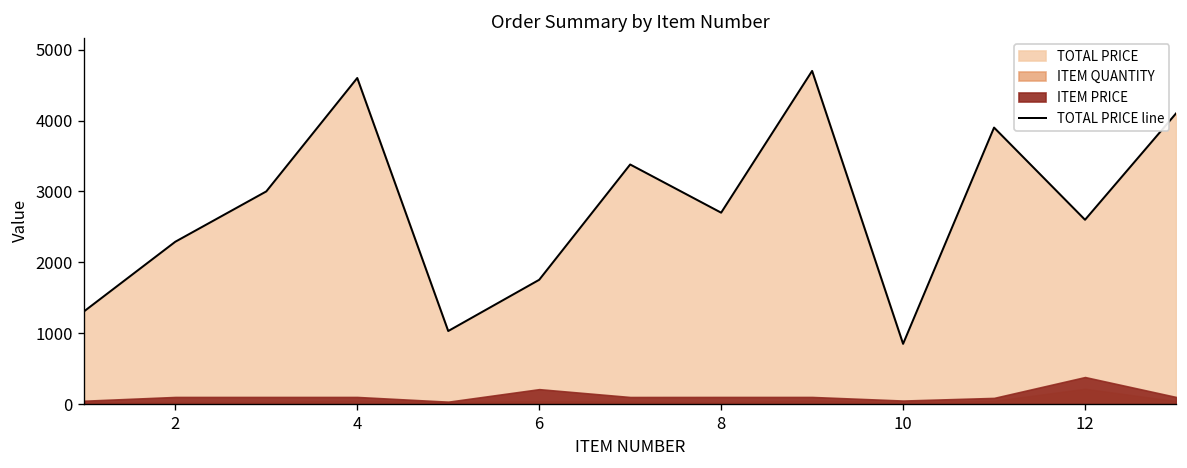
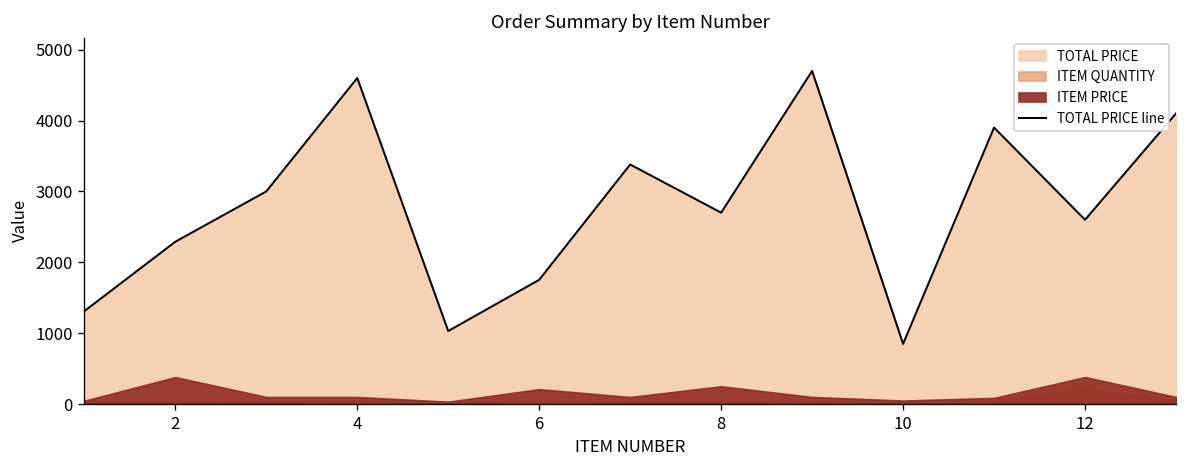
ITEM PRICE, 2: 100 -> 400
ITEM PRICE, 8: 100 -> 300
